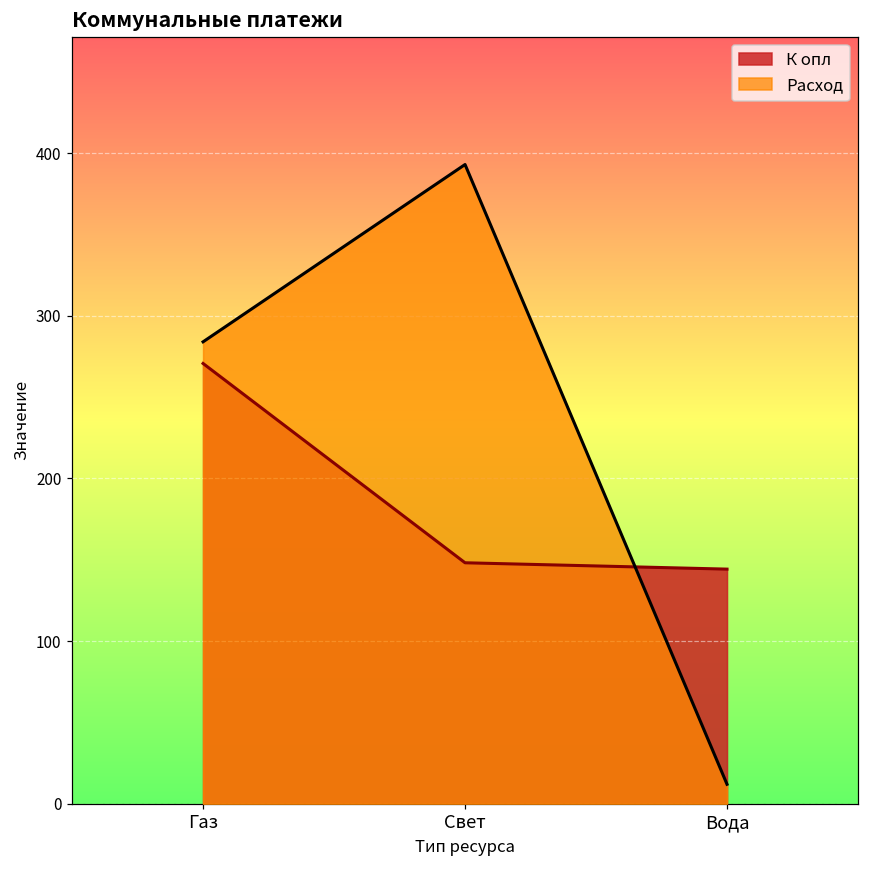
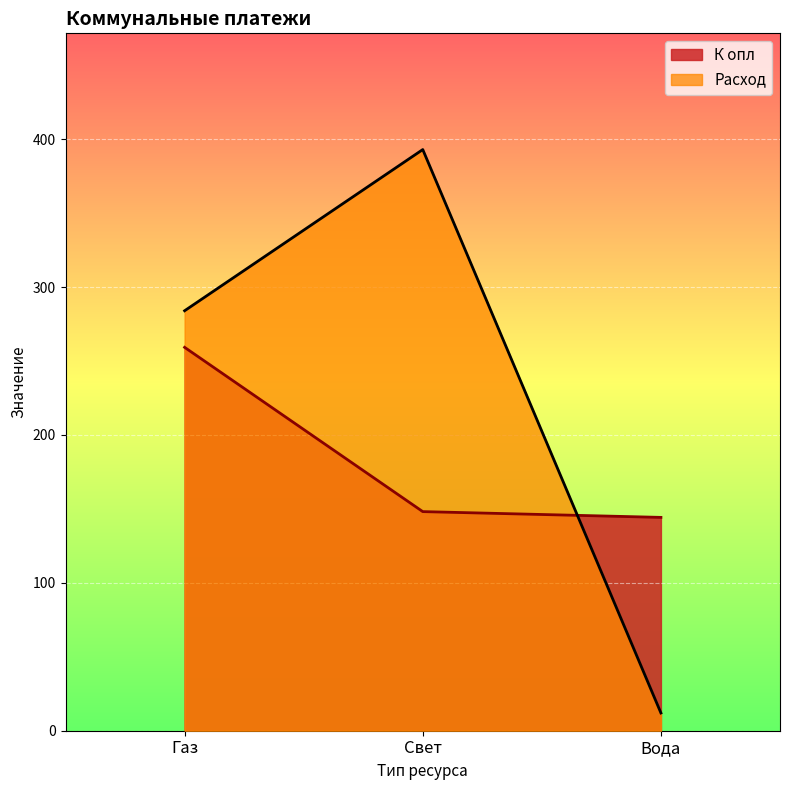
К опл, Газ: 271 -> 259
